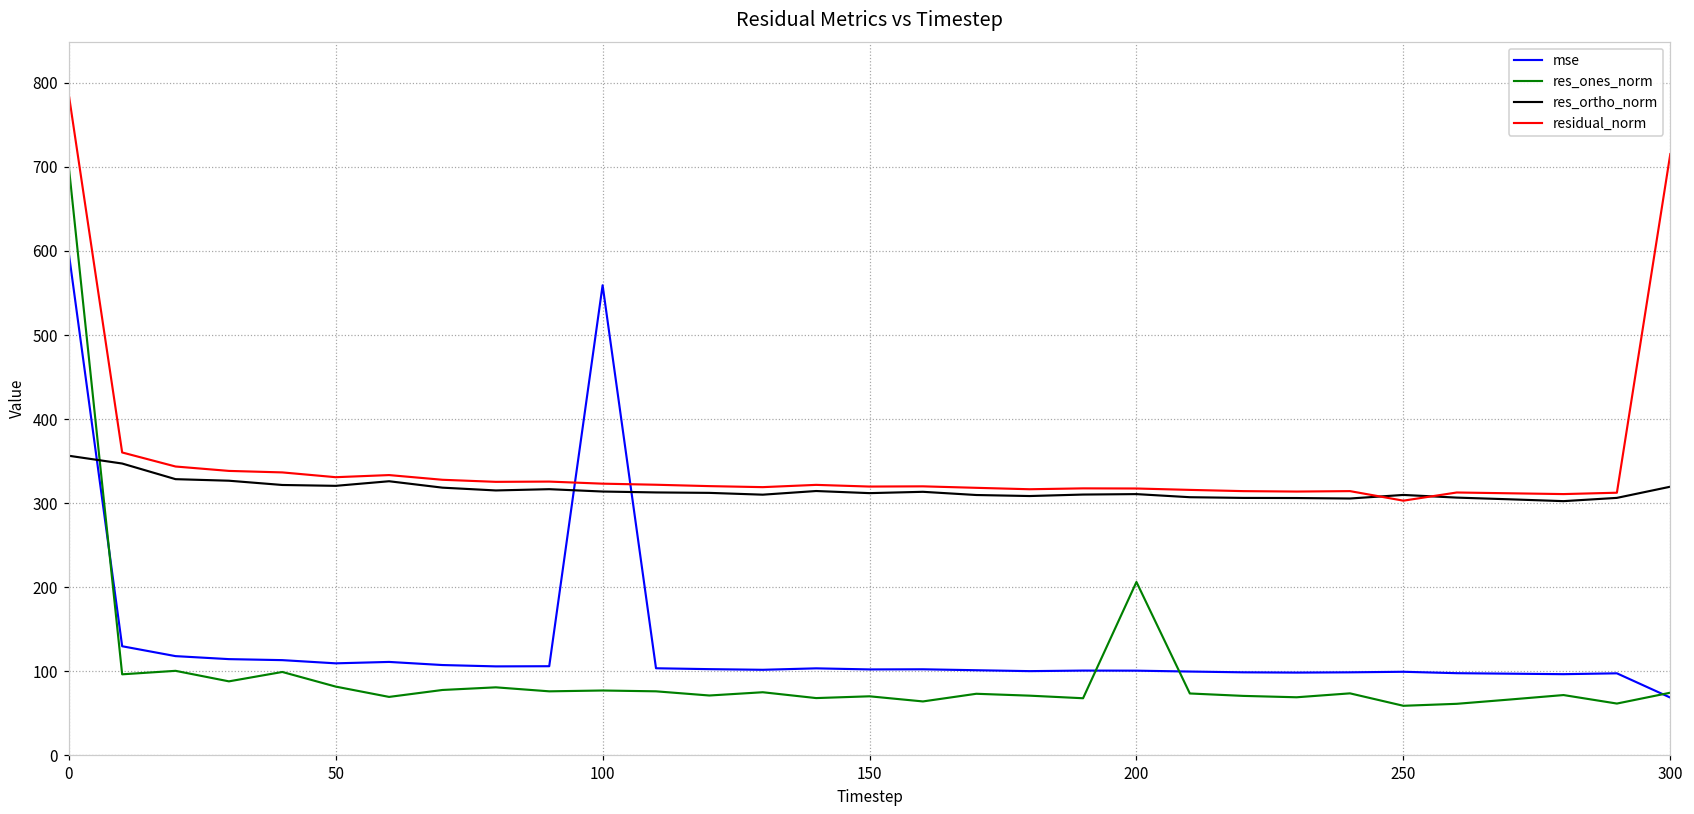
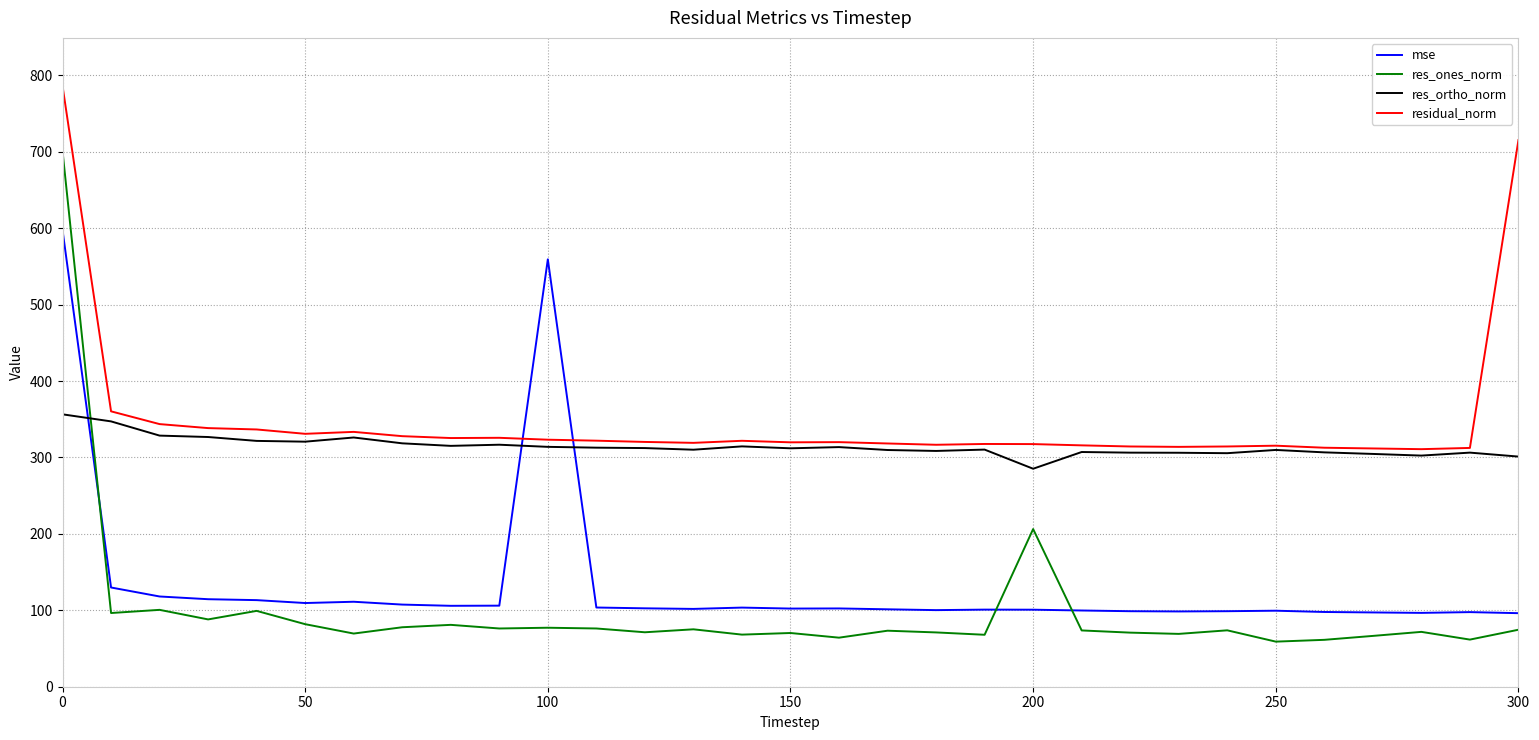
res_ortho_norm, 200: 310 -> 290
residual_norm, 250: 300 -> 320
mse, 300: 70 -> 100
res_ortho_norm, 300: 320 -> 300
